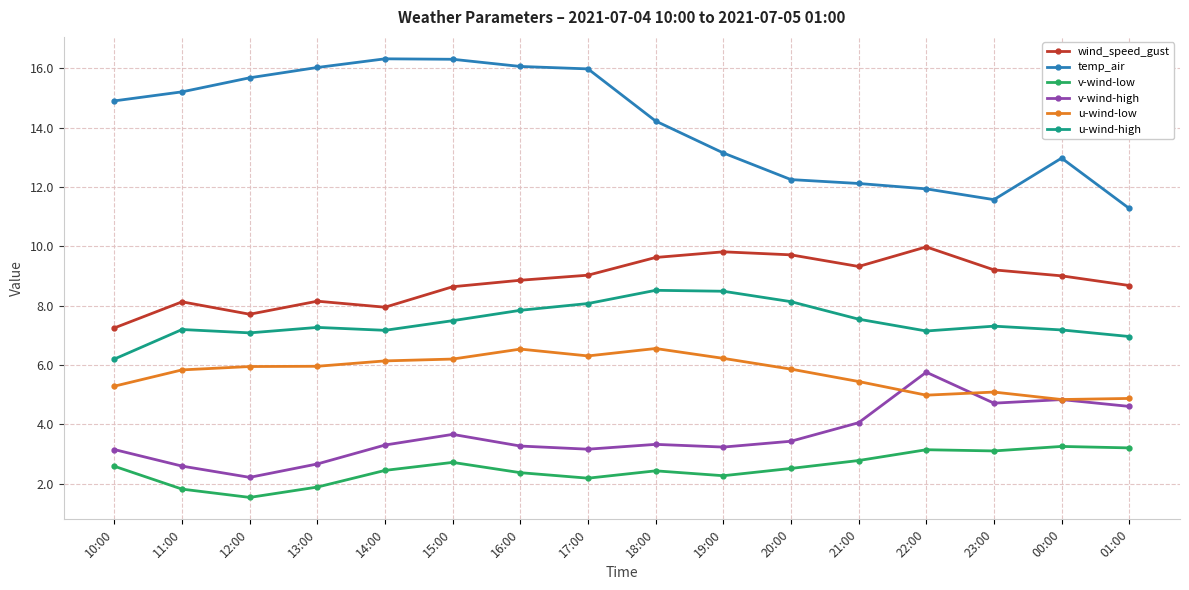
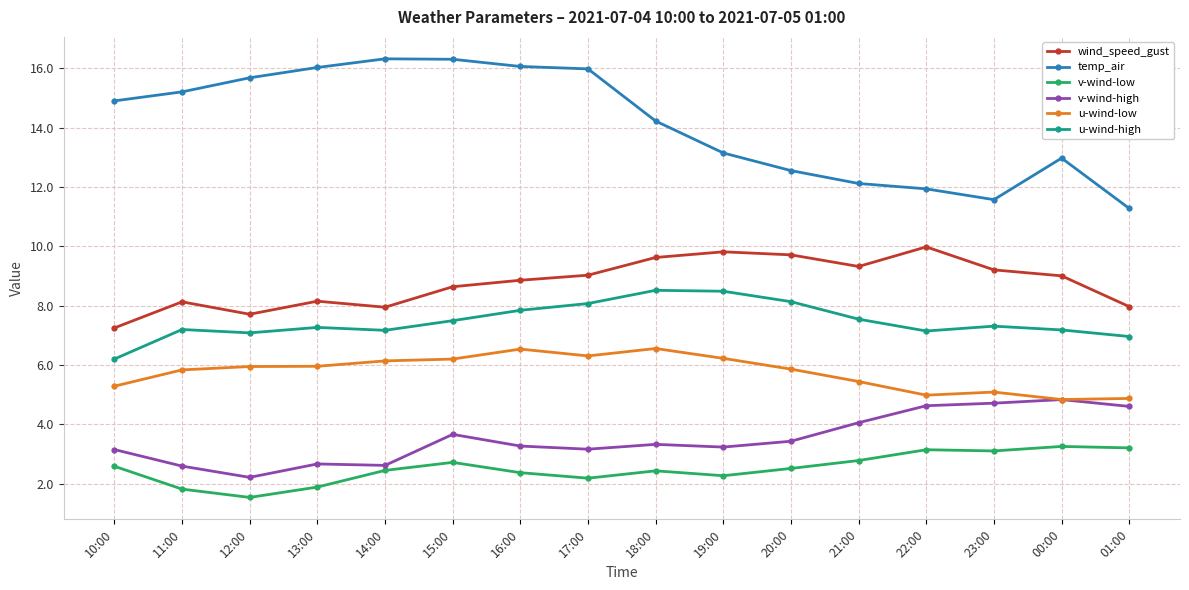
v-wind-high, 14:00: 3.3 -> 2.6
temp_air, 20:00: 12.2 -> 12.6
v-wind-high, 22:00: 5.8 -> 4.6
wind_speed_gust, 01:00: 8.7 -> 8.0
